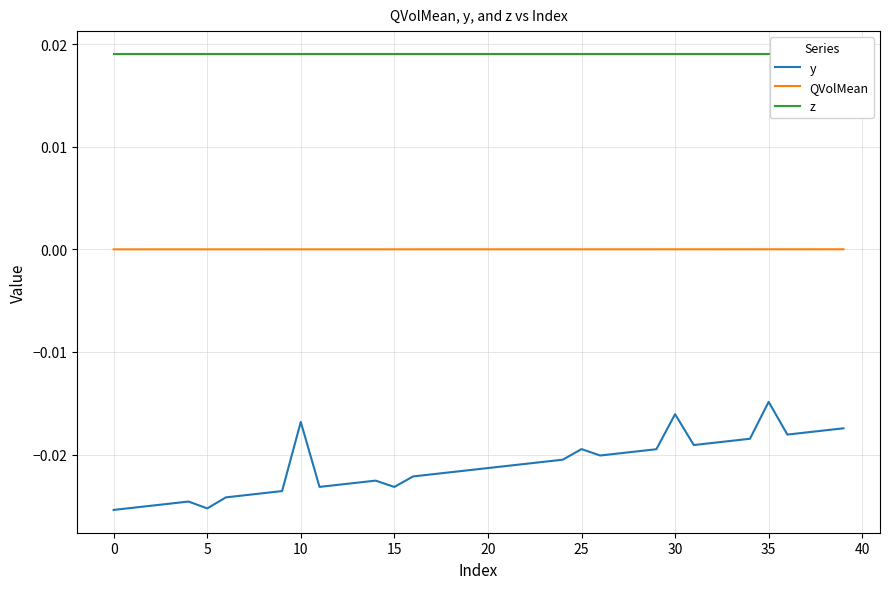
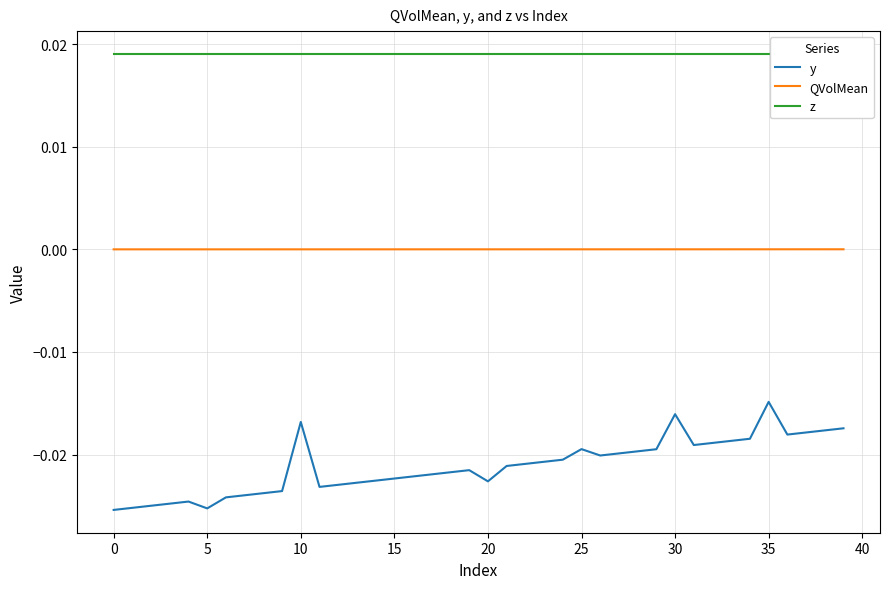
y, 15: -0.0232 -> -0.0223
y, 20: -0.0213 -> -0.0226
